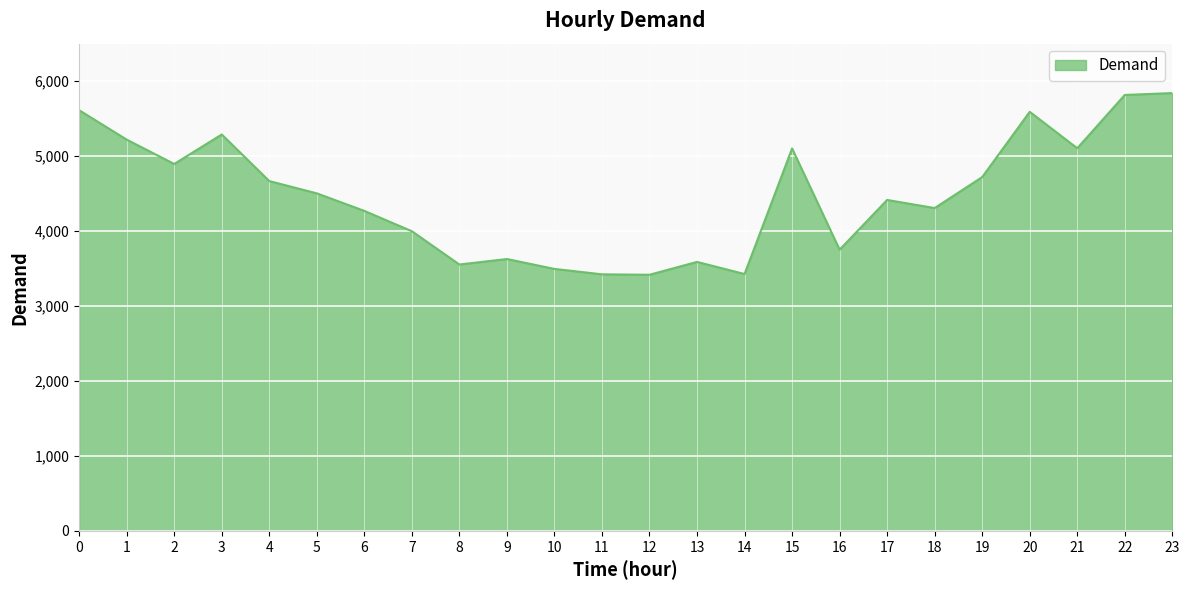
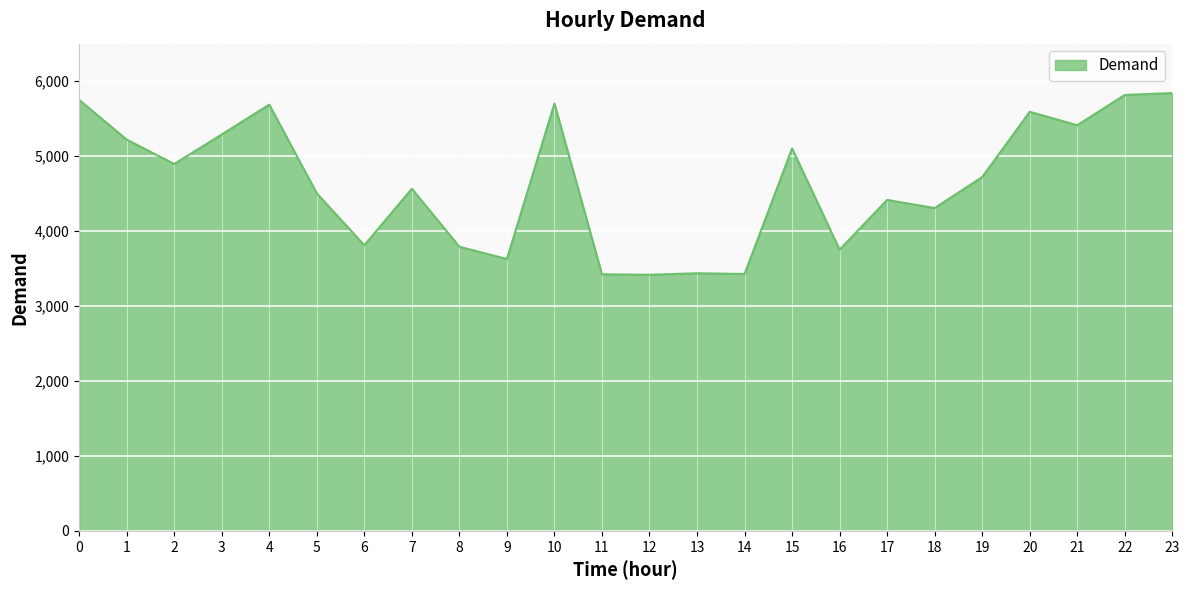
0: 5,600 -> 5,700
4: 4,700 -> 5,700
6: 4,300 -> 3,800
7: 4,000 -> 4,600
8: 3,600 -> 3,800
10: 3,500 -> 5,700
13: 3,600 -> 3,400
21: 5,100 -> 5,400
